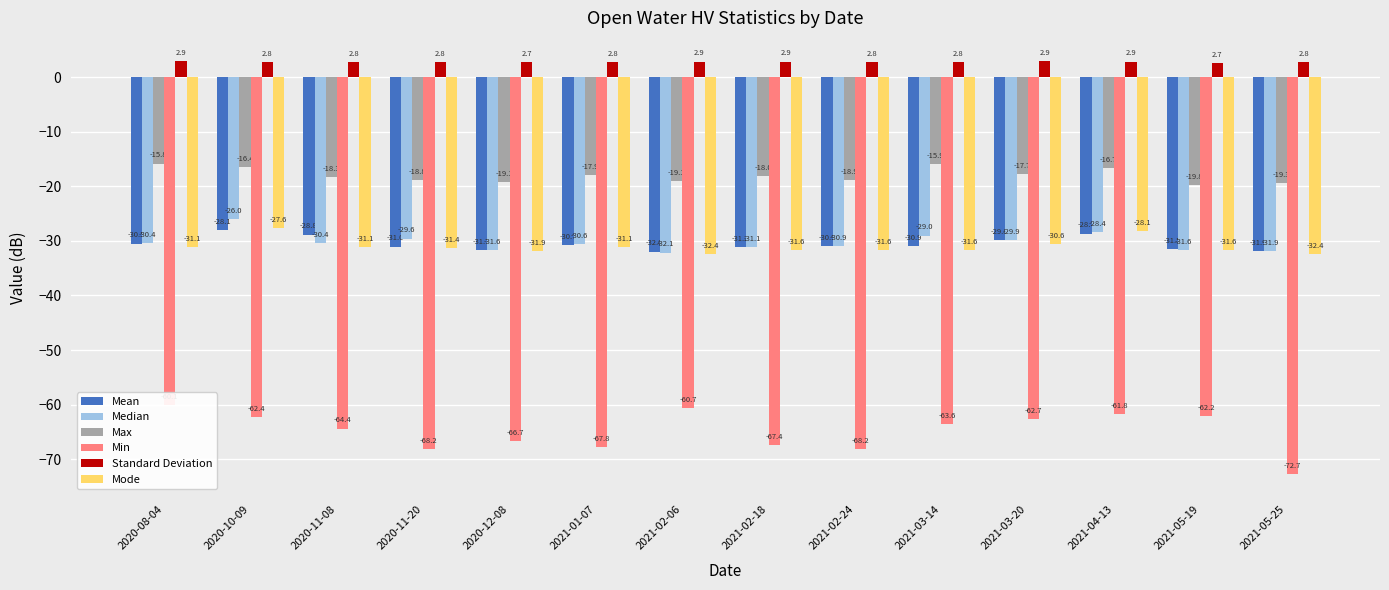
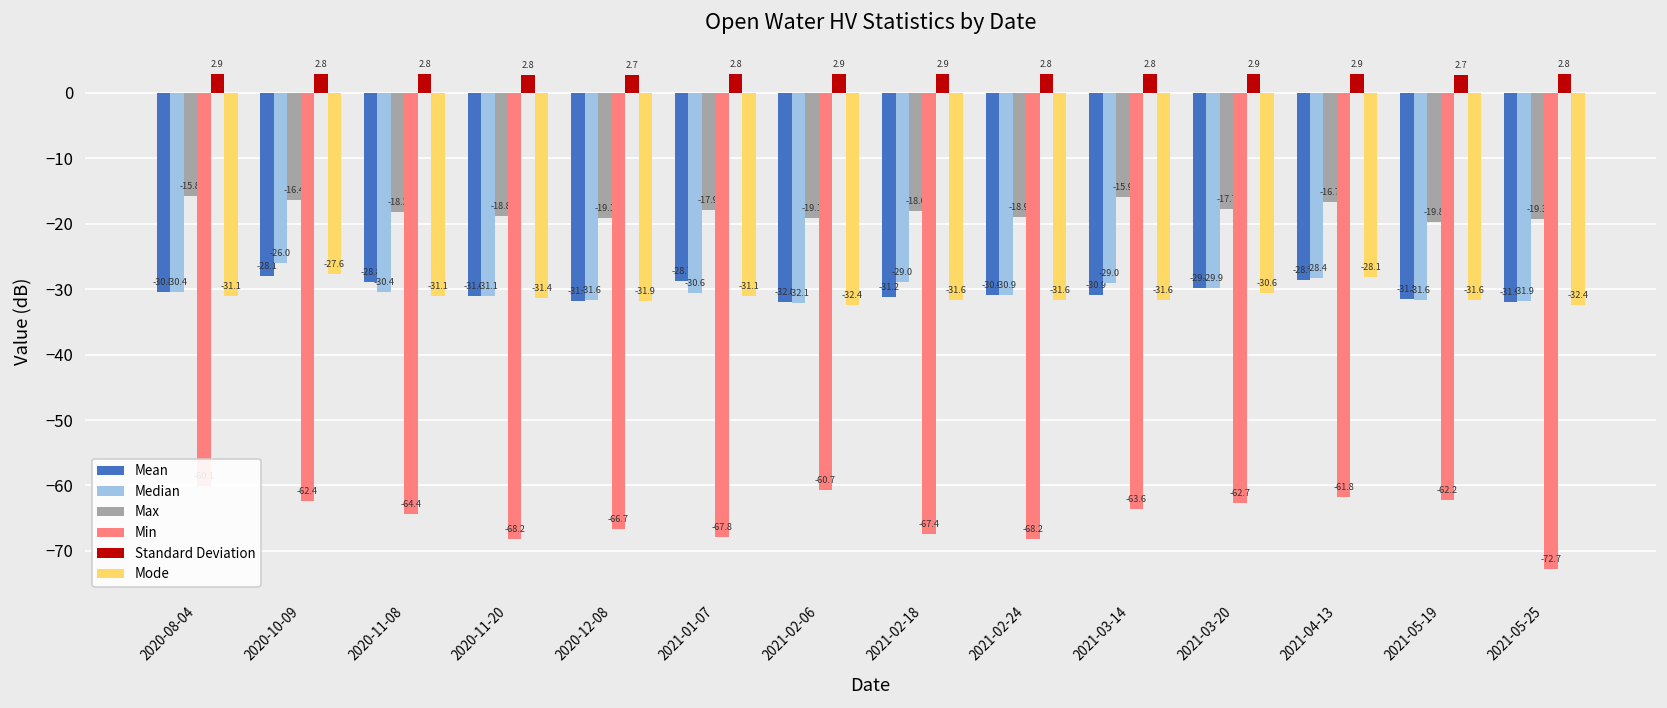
Median, 2020-11-20: -29.6 -> -31.1
Mean, 2021-01-07: -30.7 -> -28.7
Median, 2021-02-18: -31.1 -> -29.0
